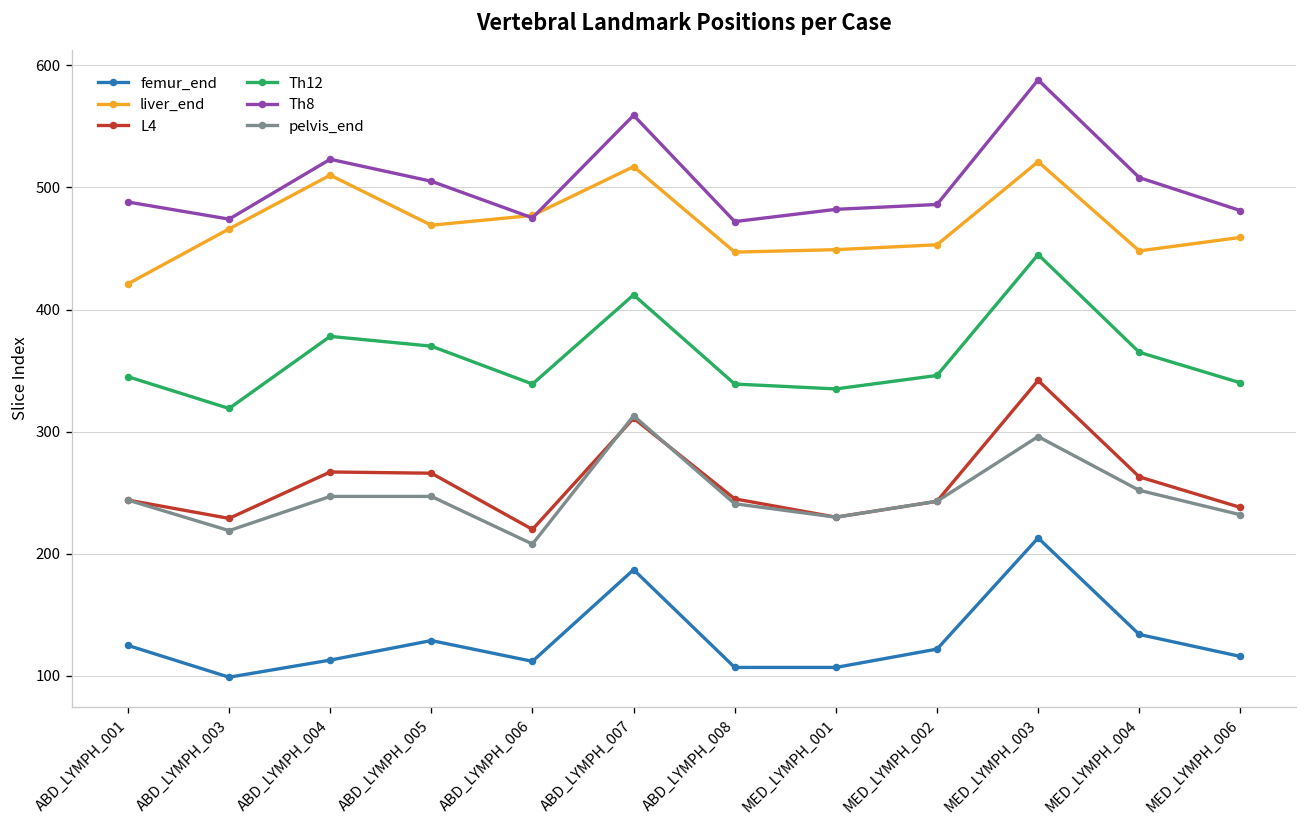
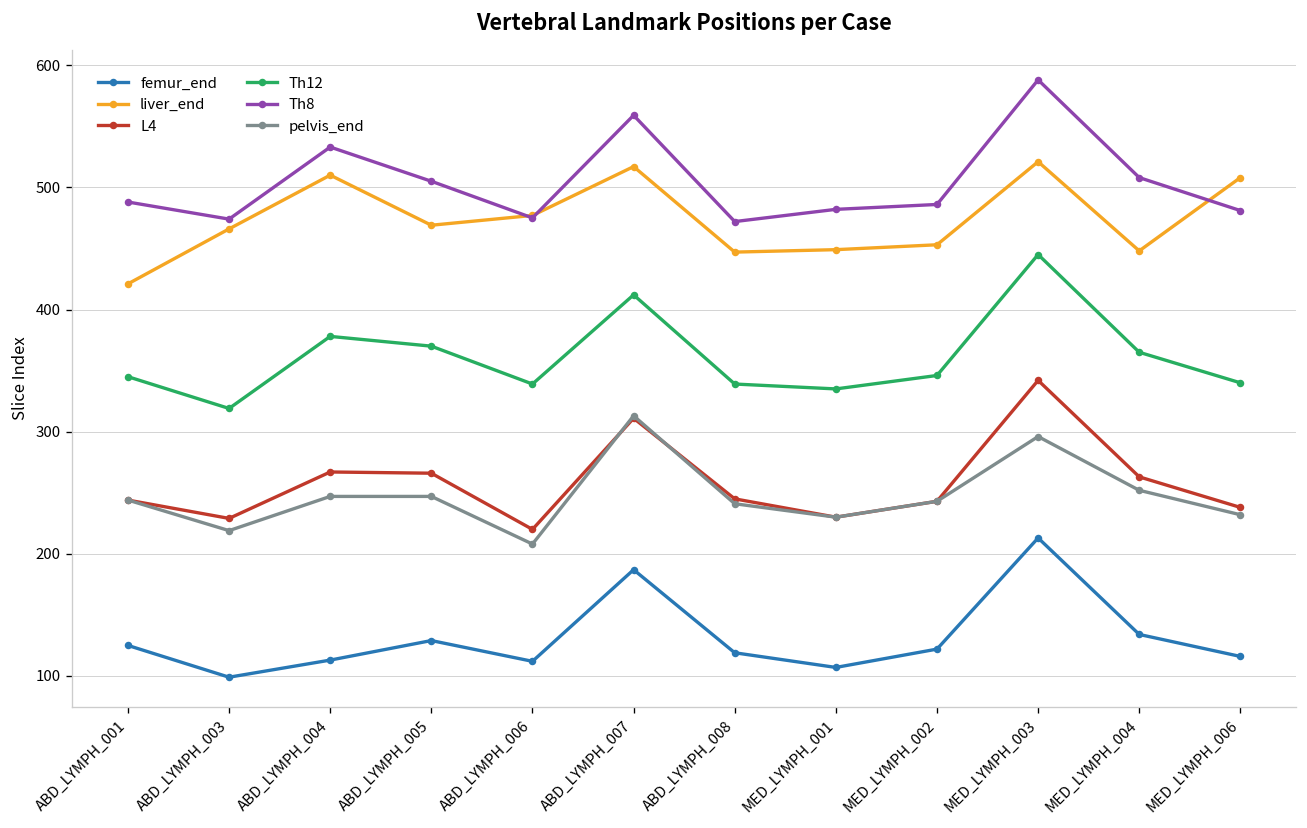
Th8, ABD_LYMPH_004: 523 -> 533
femur_end, ABD_LYMPH_008: 107 -> 119
liver_end, MED_LYMPH_006: 459 -> 508
